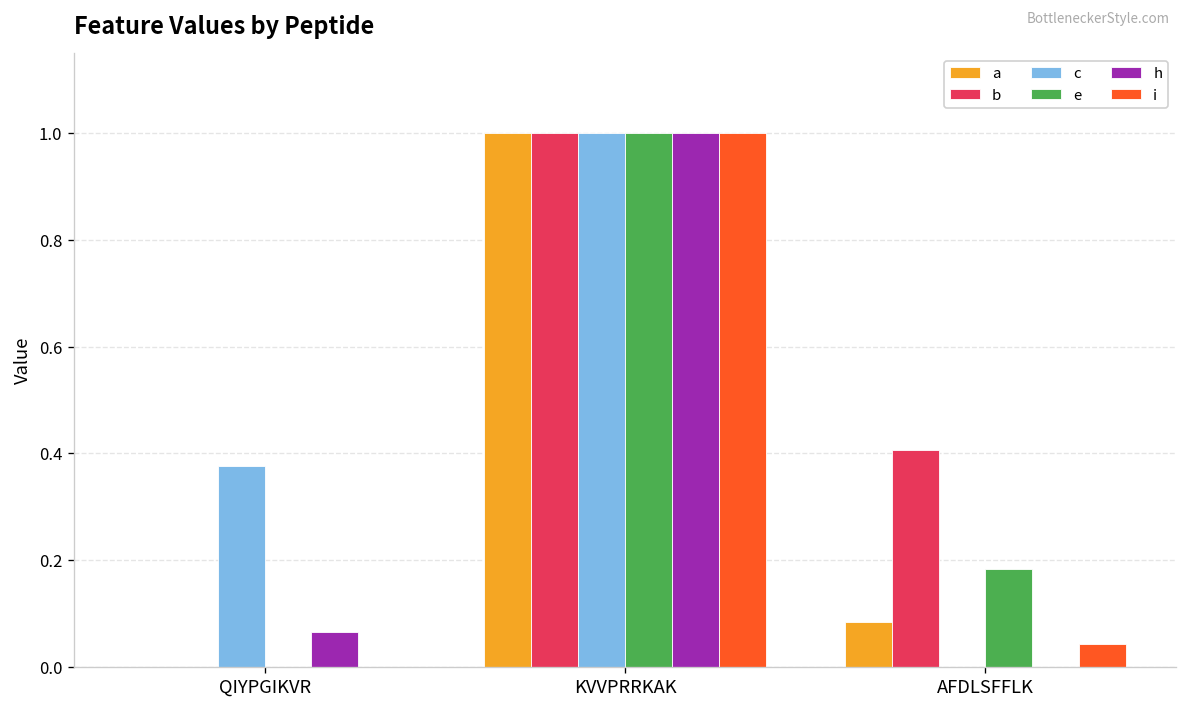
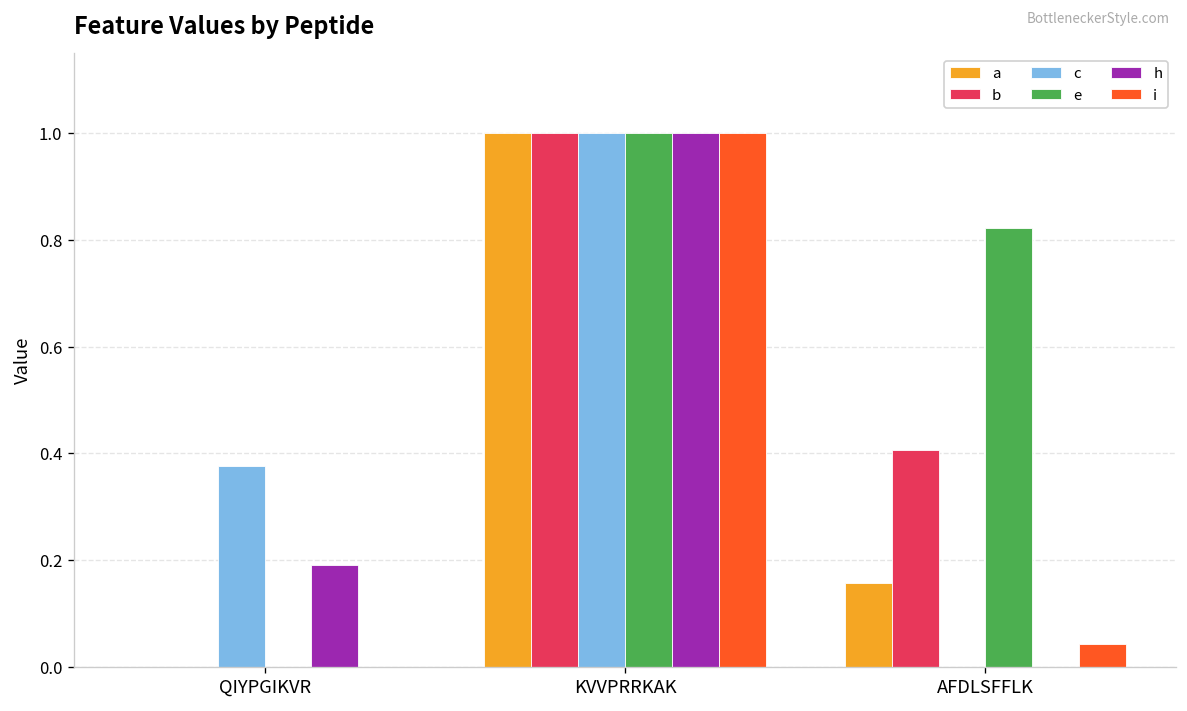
h, QIYPGIKVR: 0.07 -> 0.19
a, AFDLSFFLK: 0.08 -> 0.16
e, AFDLSFFLK: 0.18 -> 0.82
